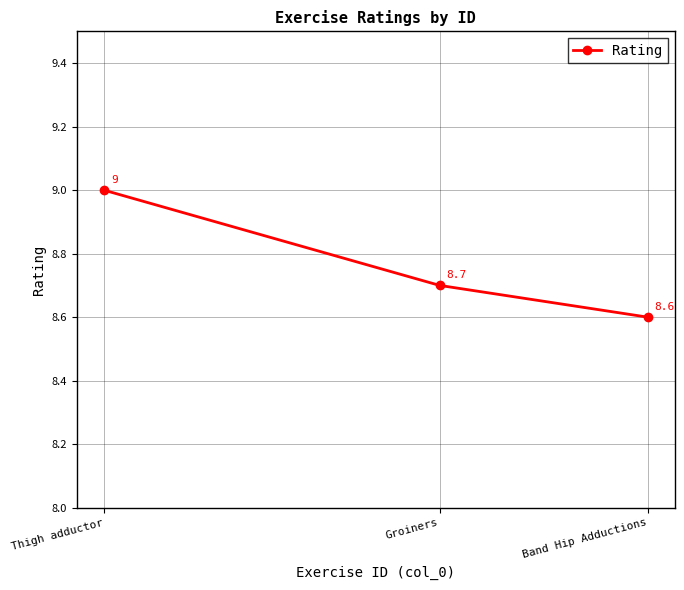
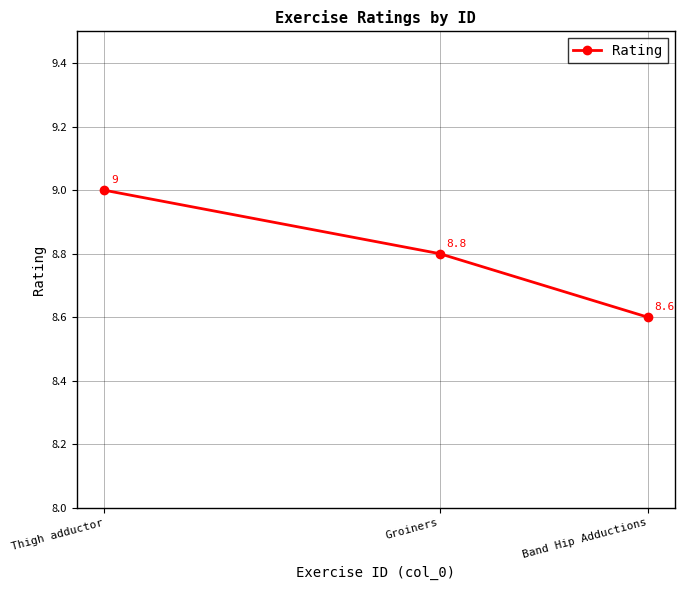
Groiners: 8.7 -> 8.8
